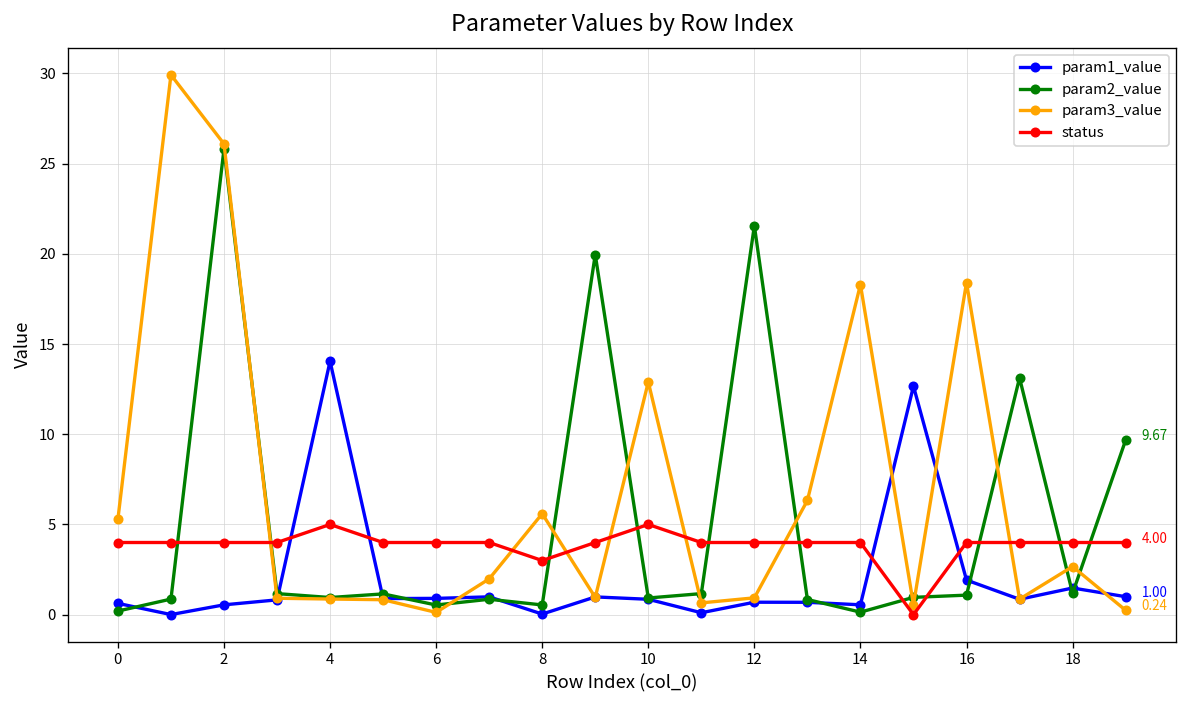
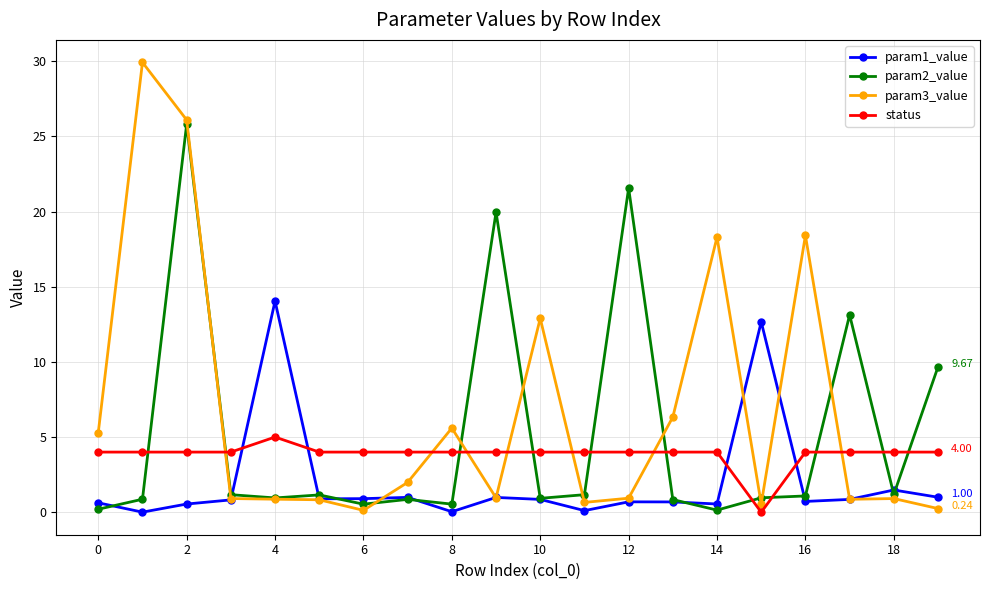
status, 8: 3 -> 4
status, 10: 5 -> 4
param1_value, 16: 1.9 -> 0.7
param3_value, 18: 2.7 -> 0.9
